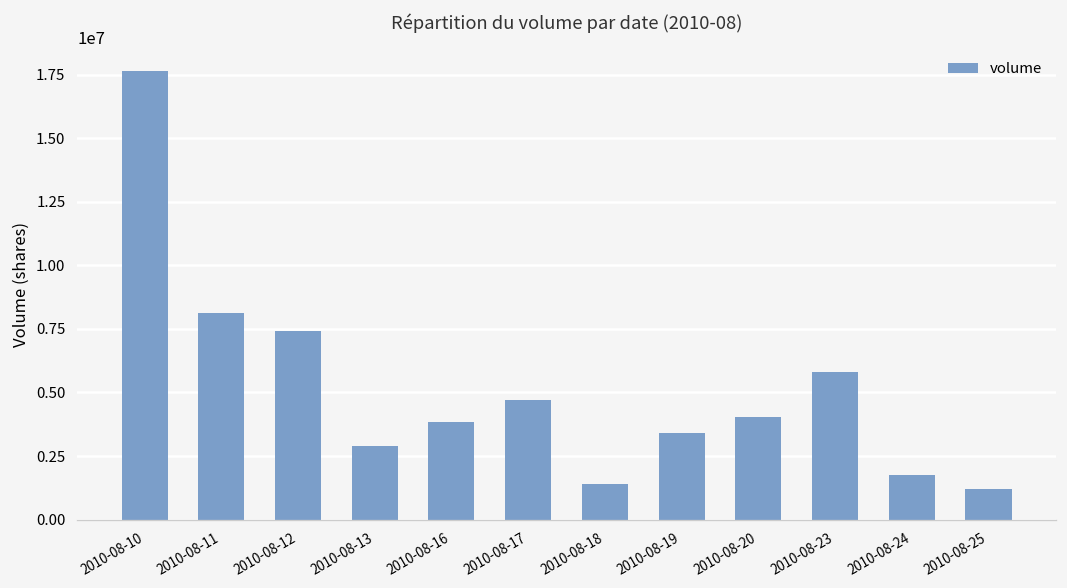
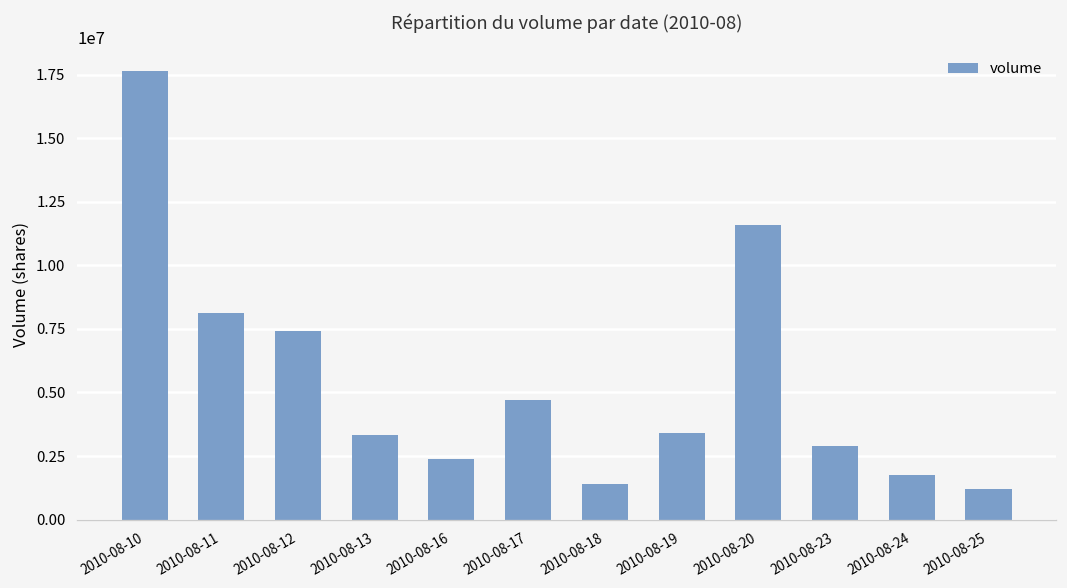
2010-08-13: 2900000 -> 3300000
2010-08-16: 3800000 -> 2400000
2010-08-20: 4000000 -> 11600000
2010-08-23: 5800000 -> 2900000
